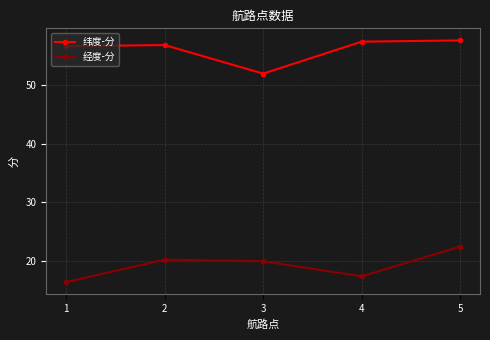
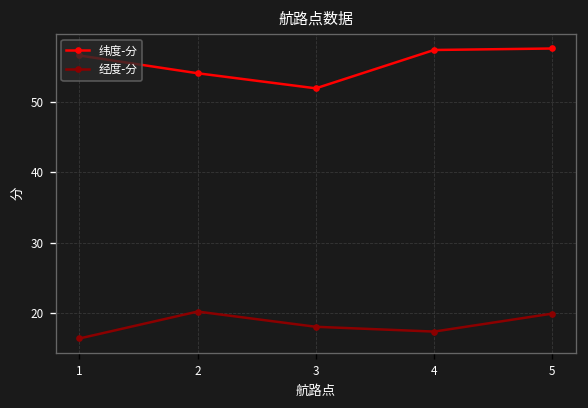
纬度-分, 2: 57 -> 54
经度-分, 3: 20 -> 18
经度-分, 5: 22 -> 20
